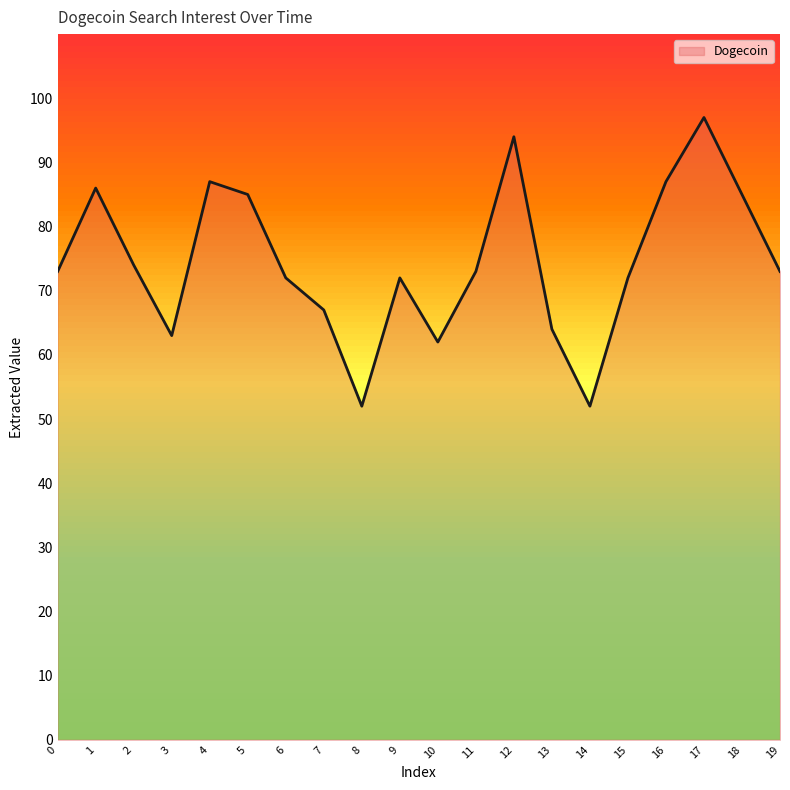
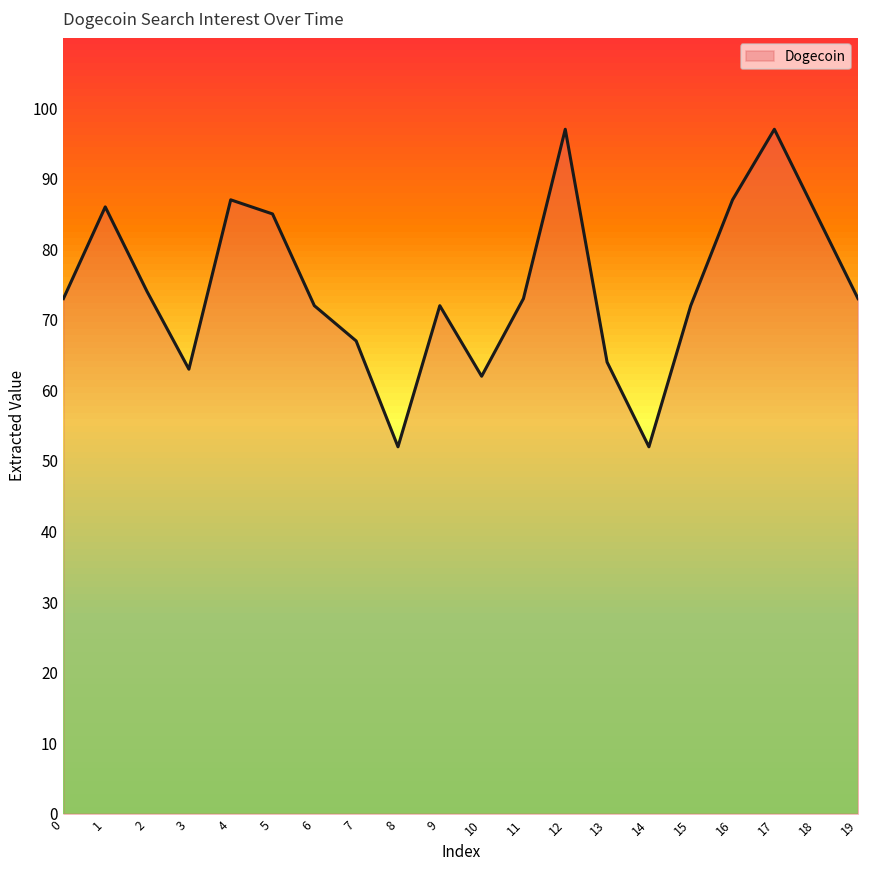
12: 94 -> 97
